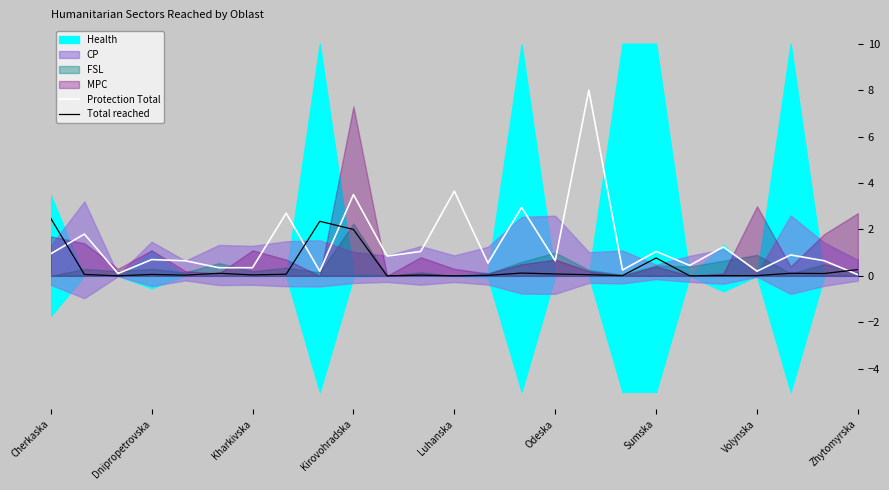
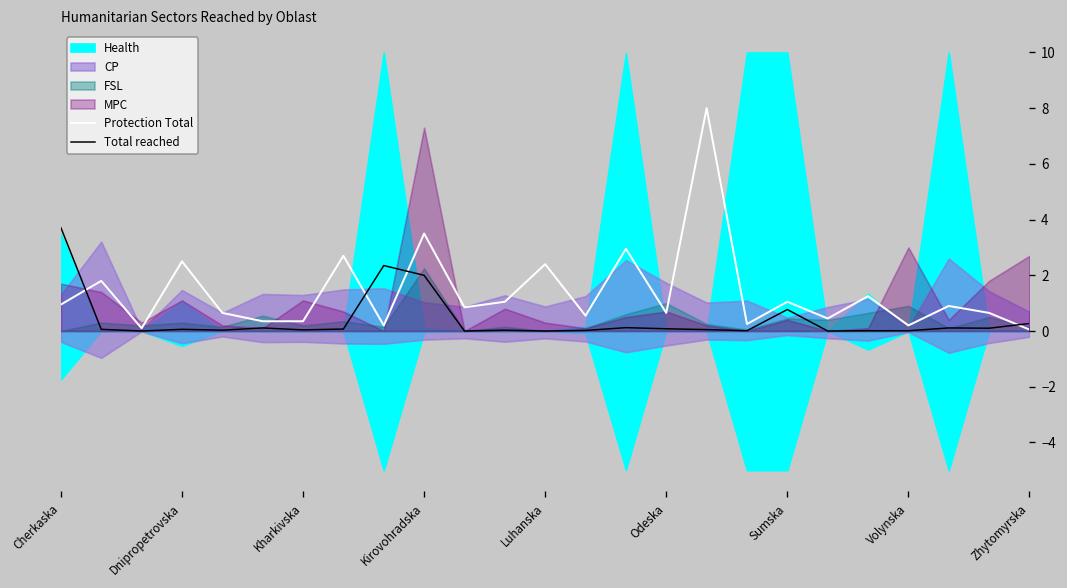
Total reached, Cherkaska: 2.5 -> 3.7
Protection Total, Dnipropetrovska: 0.7 -> 2.5
Protection Total, Luhanska: 3.7 -> 2.4
CP, Odeska: 2.6 -> 1.7
